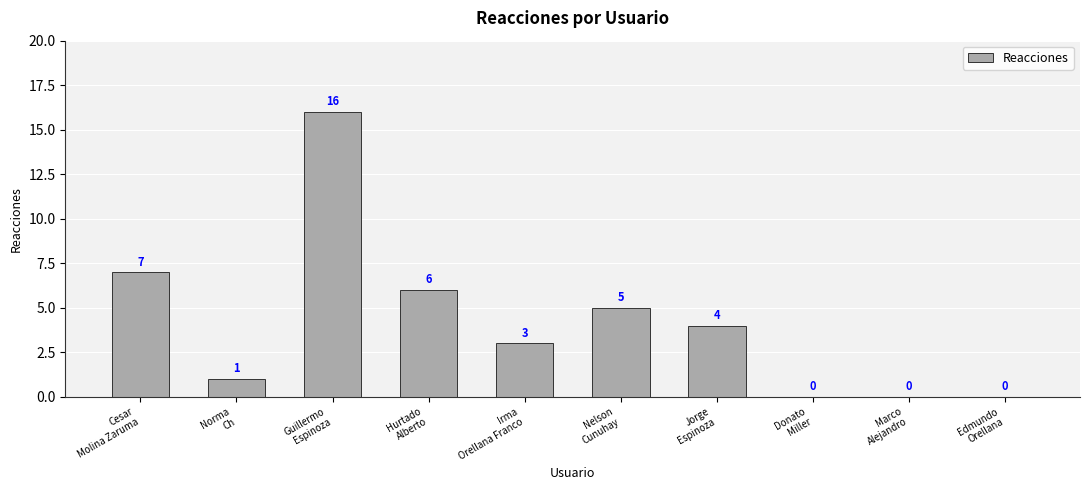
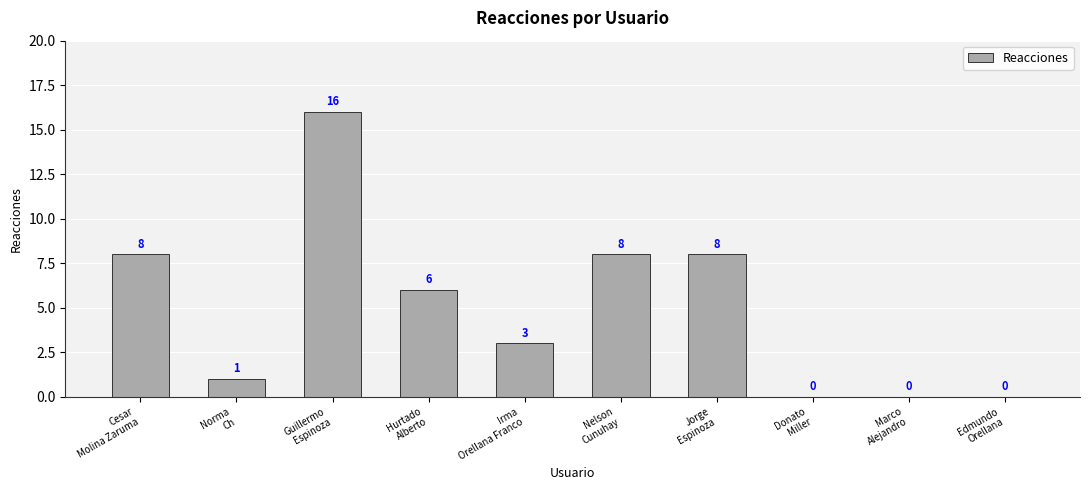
Cesar Molina Zaruma: 7 -> 8
Nelson Cunuhay: 5 -> 8
Jorge Espinoza: 4 -> 8
